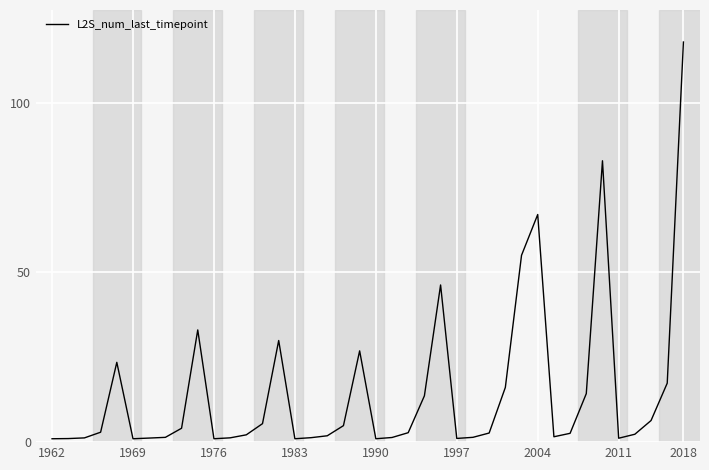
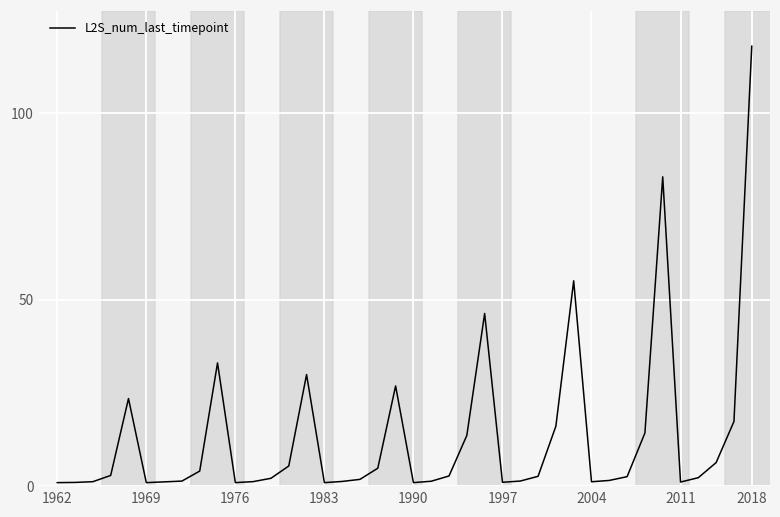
2004: 67 -> 1
